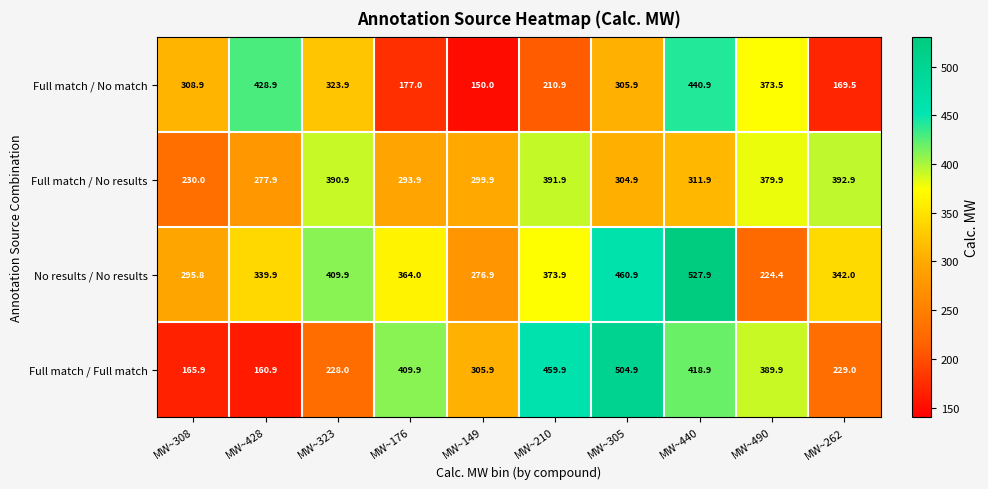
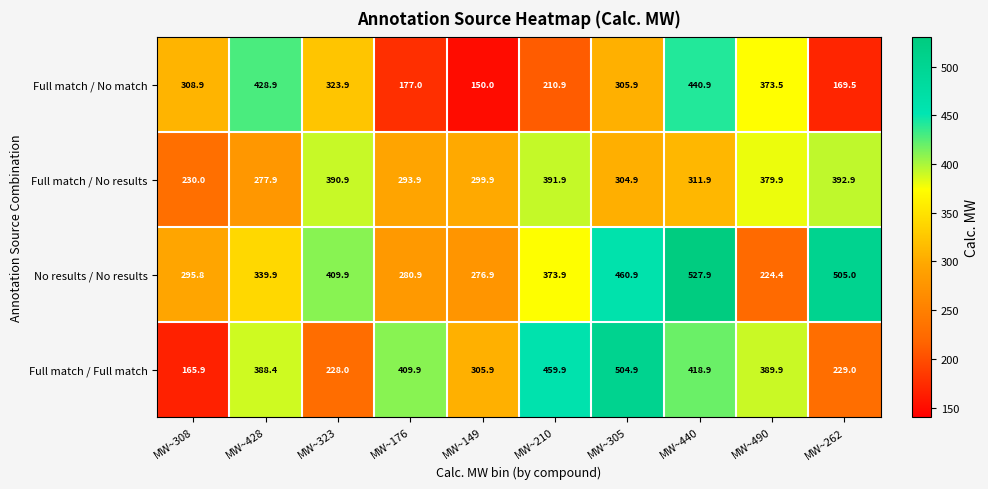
No results / No results, MW~176: 364.0 -> 280.9
No results / No results, MW~262: 342.0 -> 505.0
Full match / Full match, MW~428: 160.9 -> 388.4
